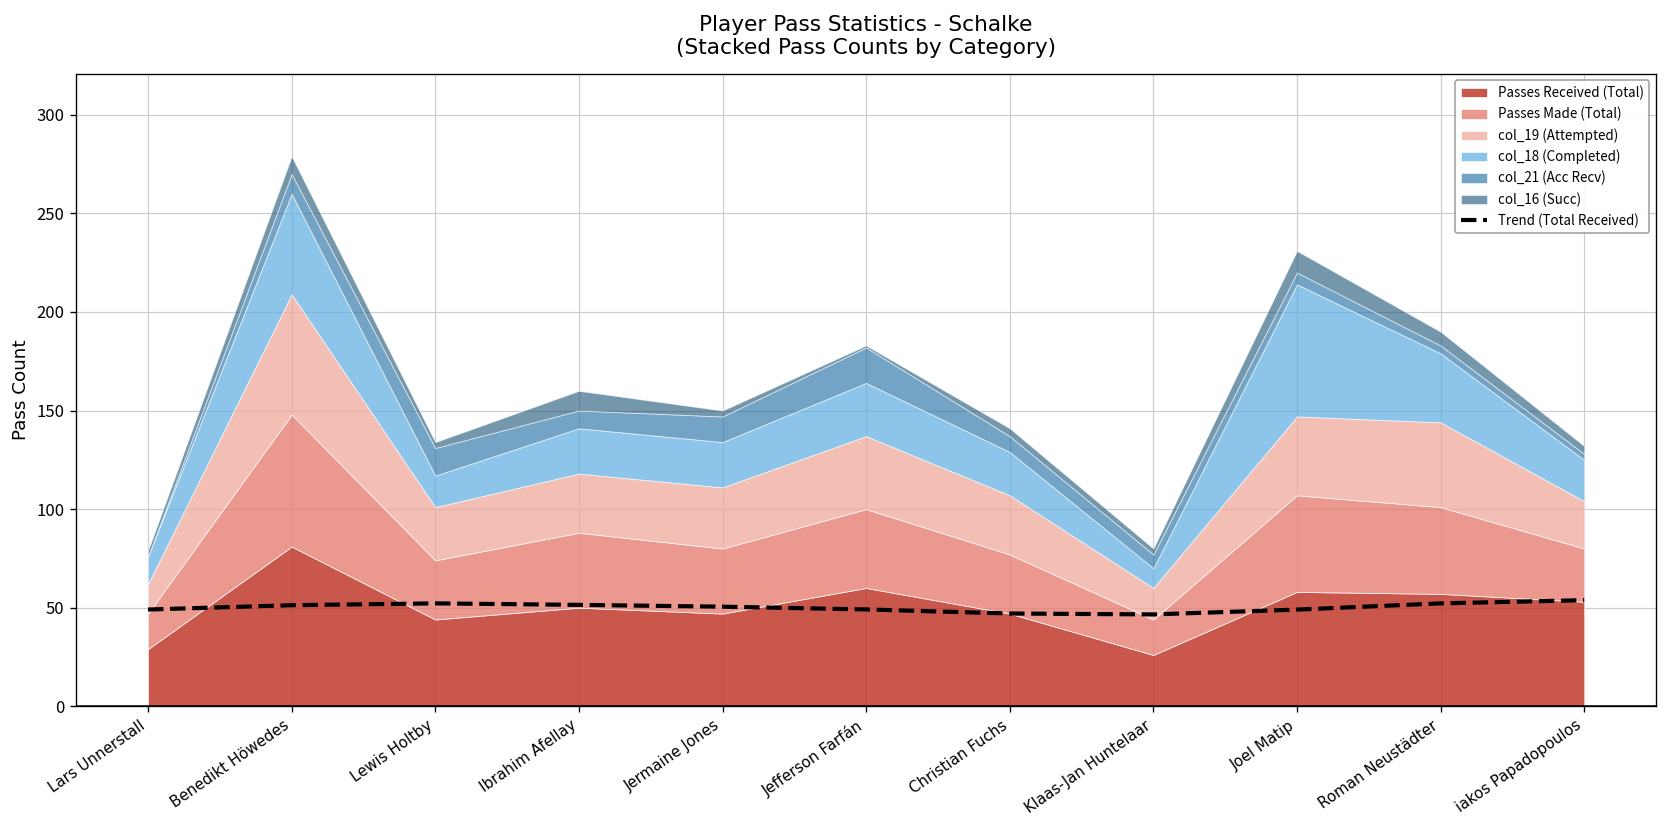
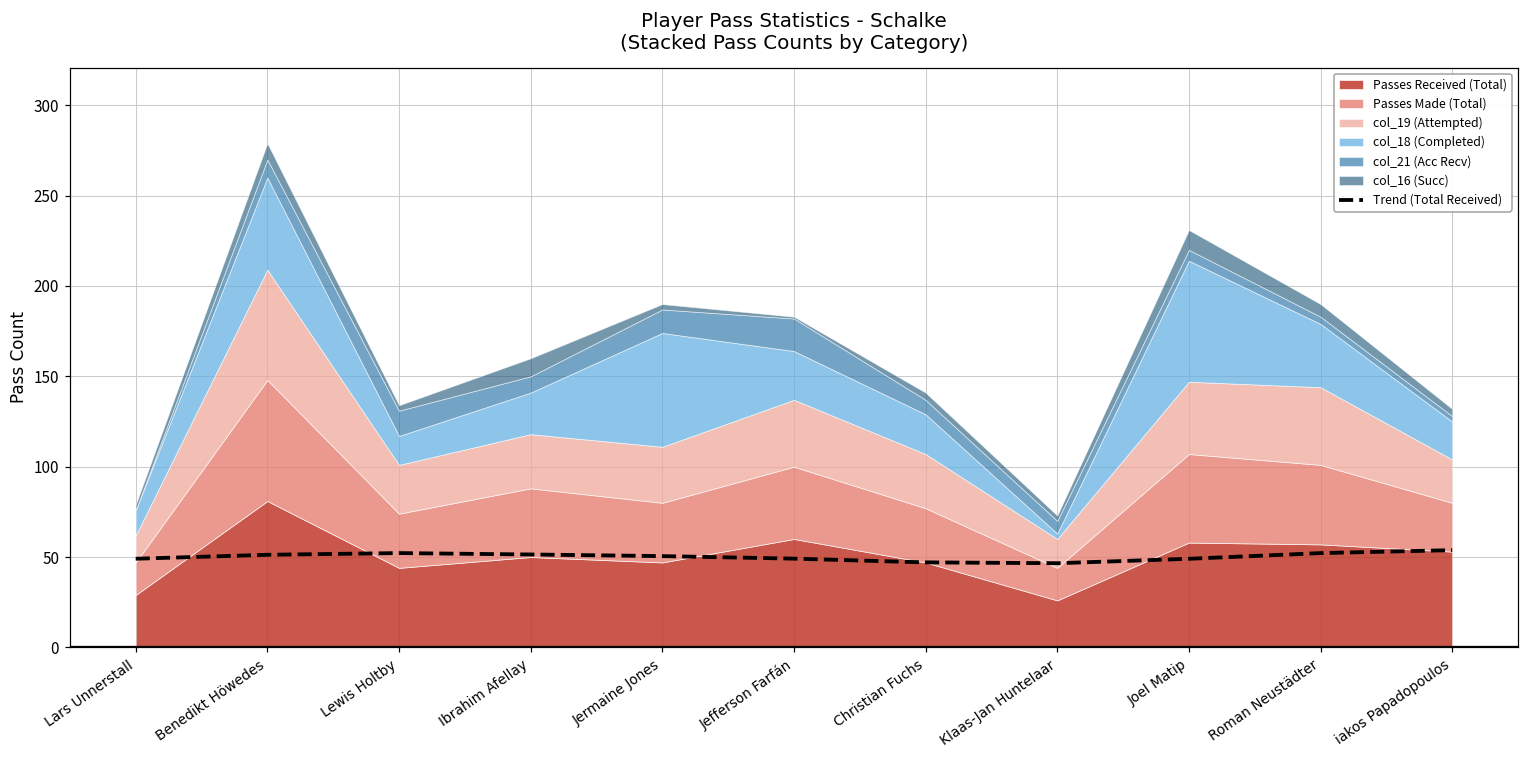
col_18 (Completed), Jermaine Jones: 23 -> 63
col_18 (Completed), Klaas-Jan Huntelaar: 10 -> 3
